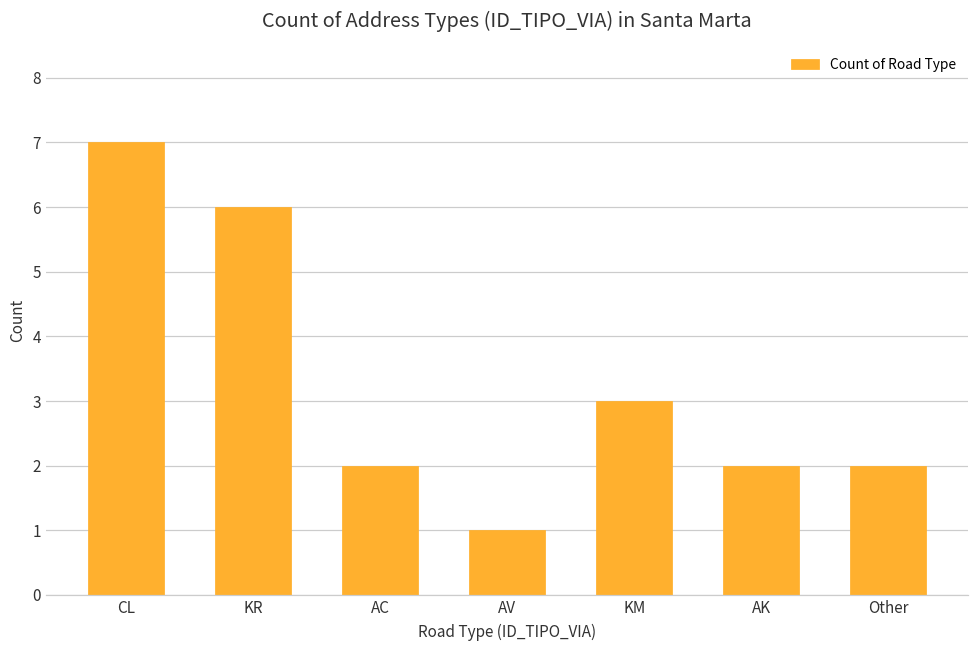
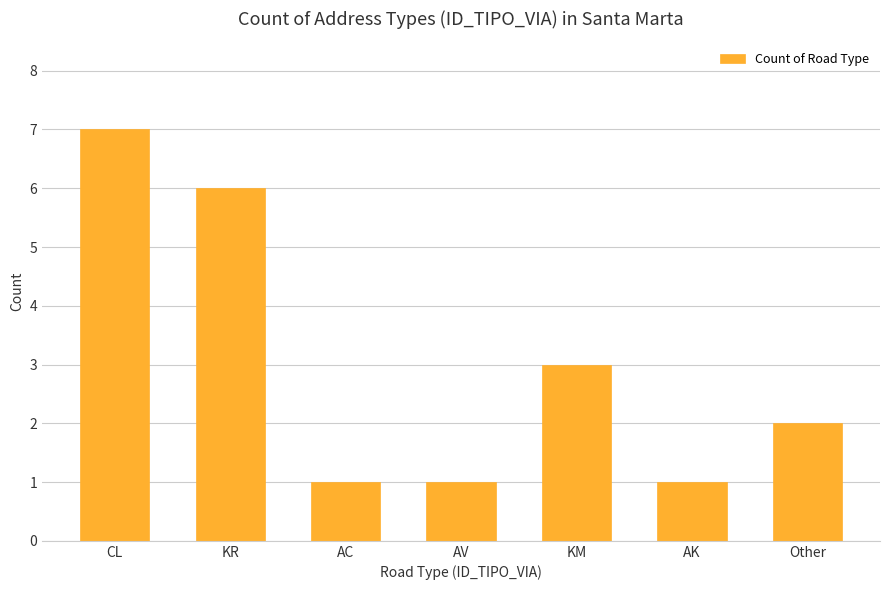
AC: 2 -> 1
AK: 2 -> 1
